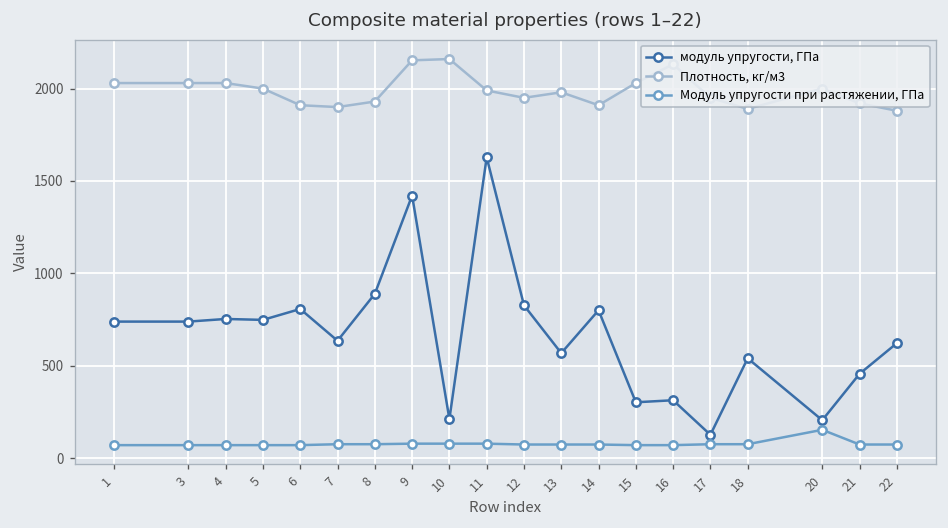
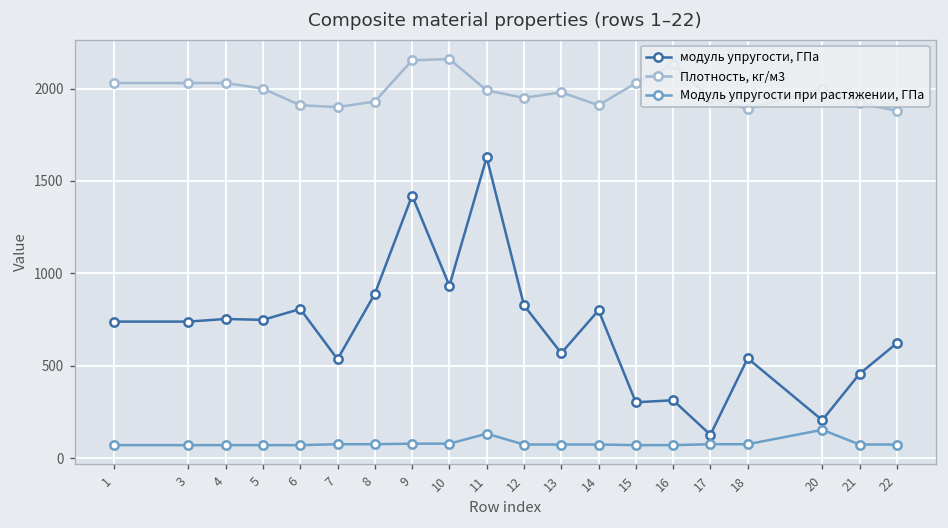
модуль упругости, ГПа, 7: 640 -> 540
модуль упругости, ГПа, 10: 210 -> 930
Модуль упругости при растяжении, ГПа, 11: 80 -> 130
